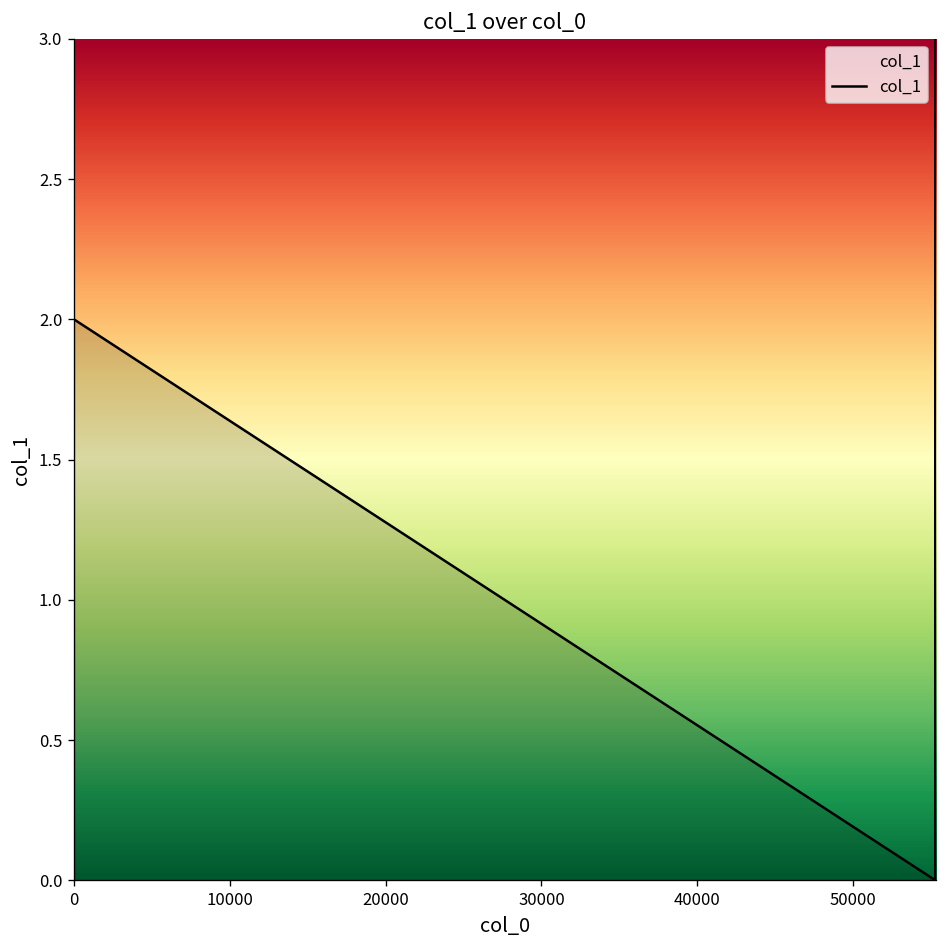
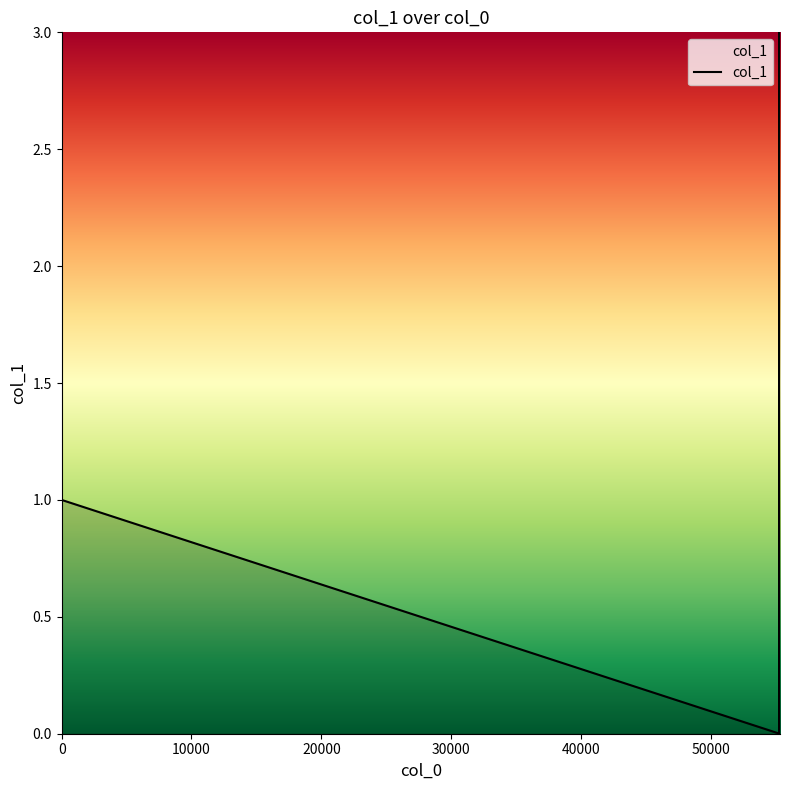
0: 2 -> 1
